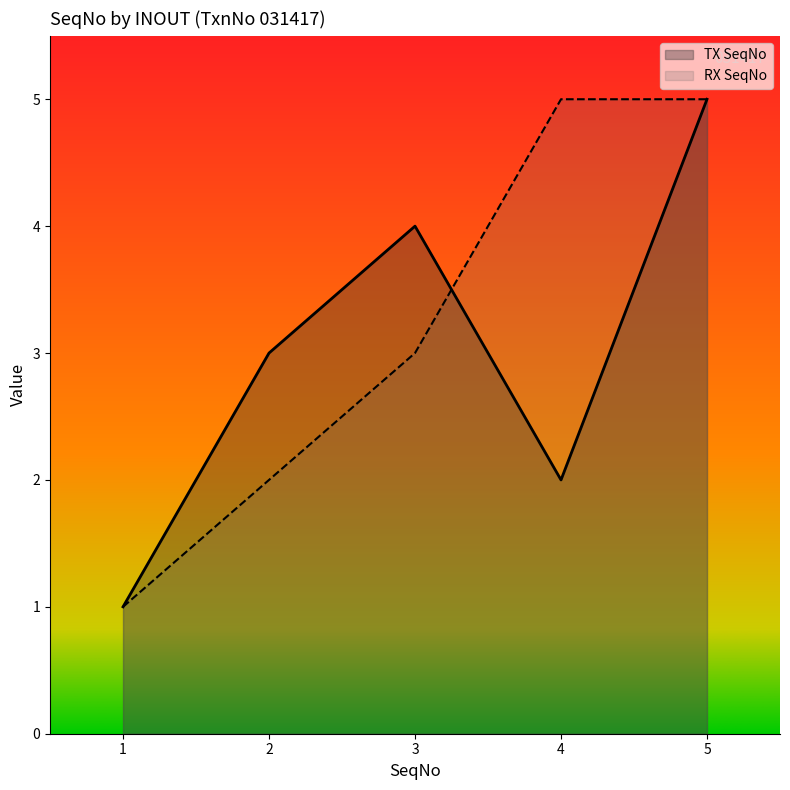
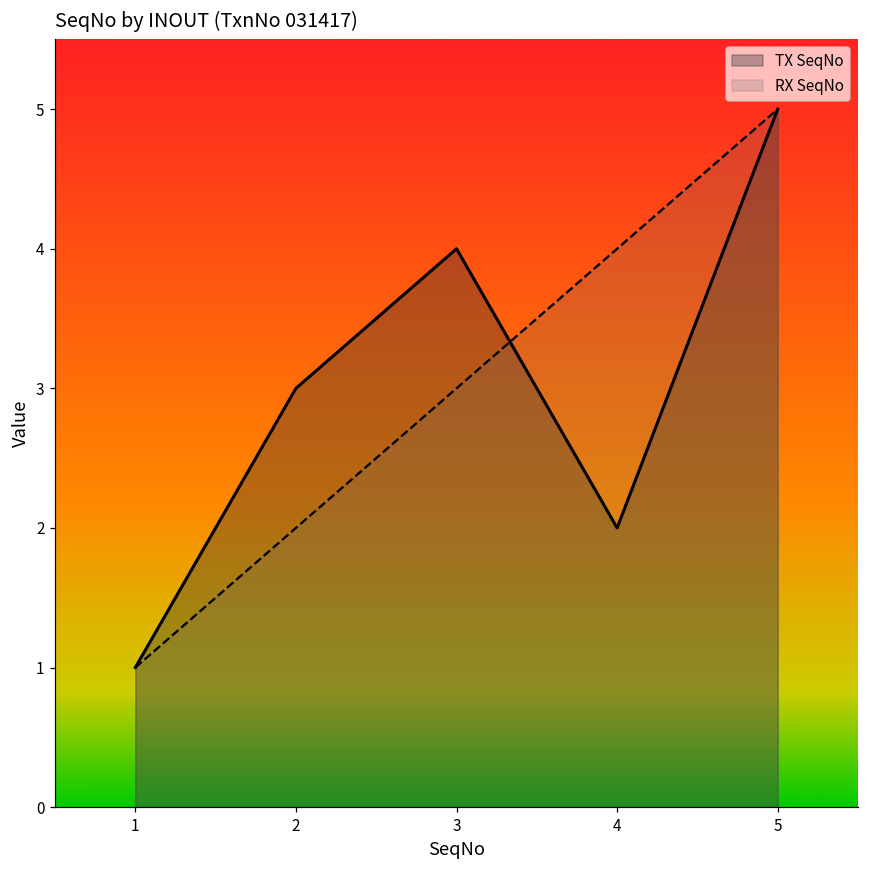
RX SeqNo, 4: 5 -> 4
